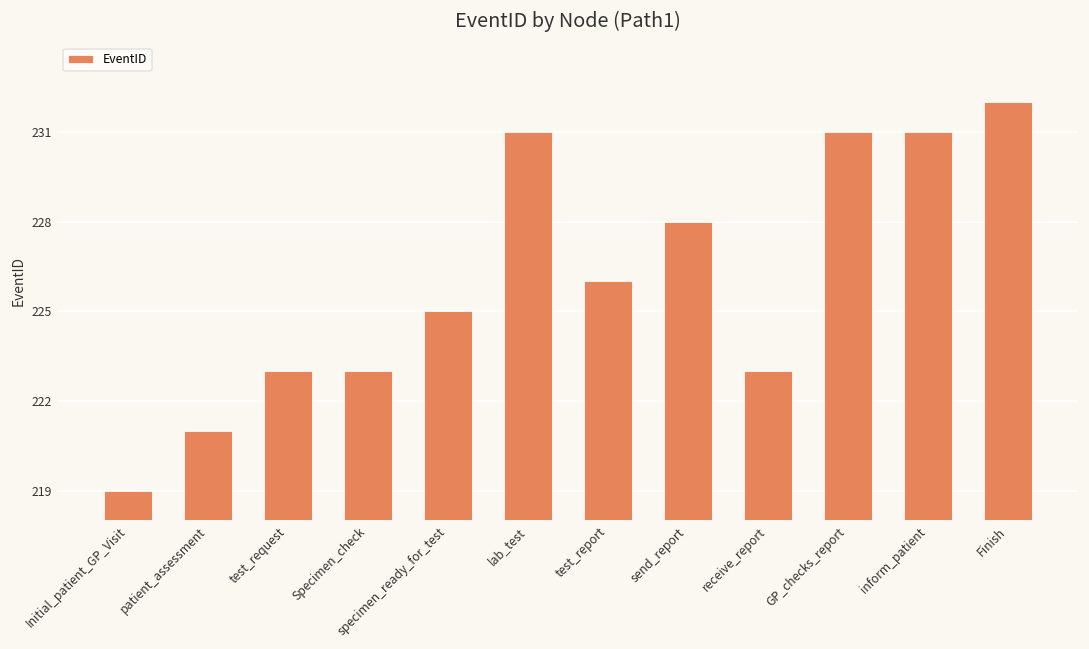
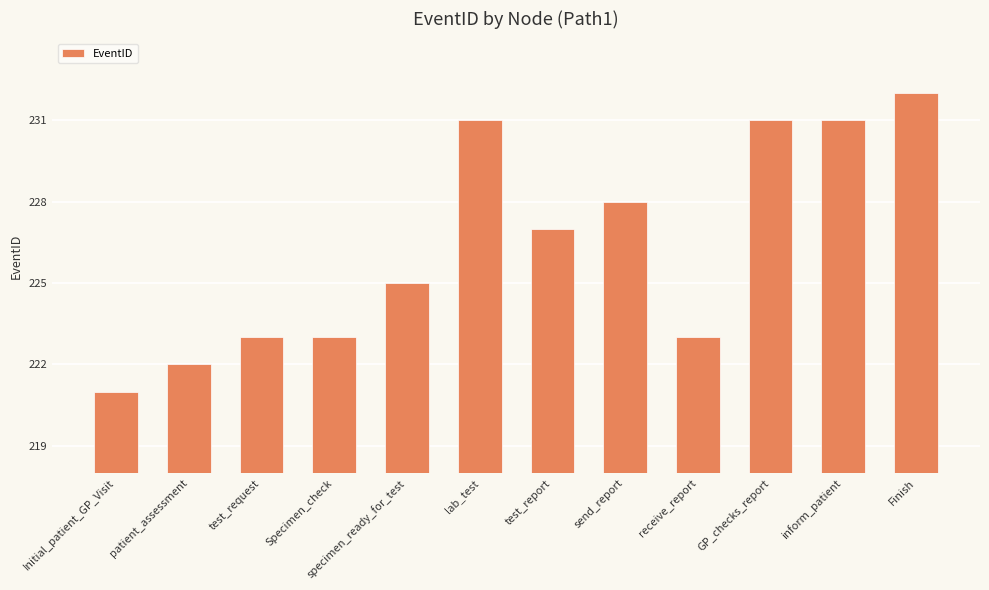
Initial_patient_GP_Visit: 219 -> 221
patient_assessment: 221 -> 222
test_report: 226 -> 227
